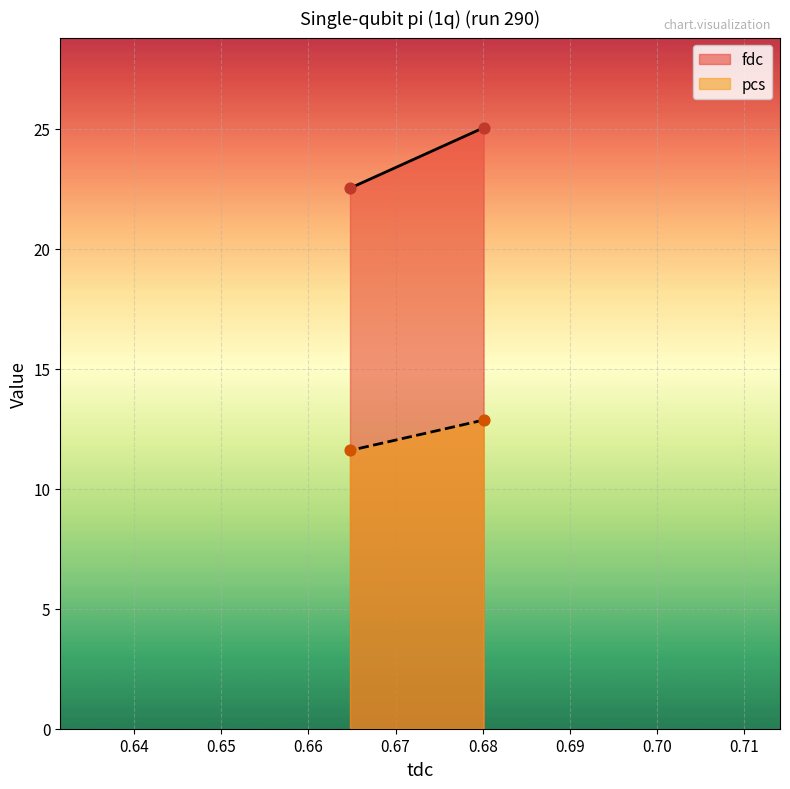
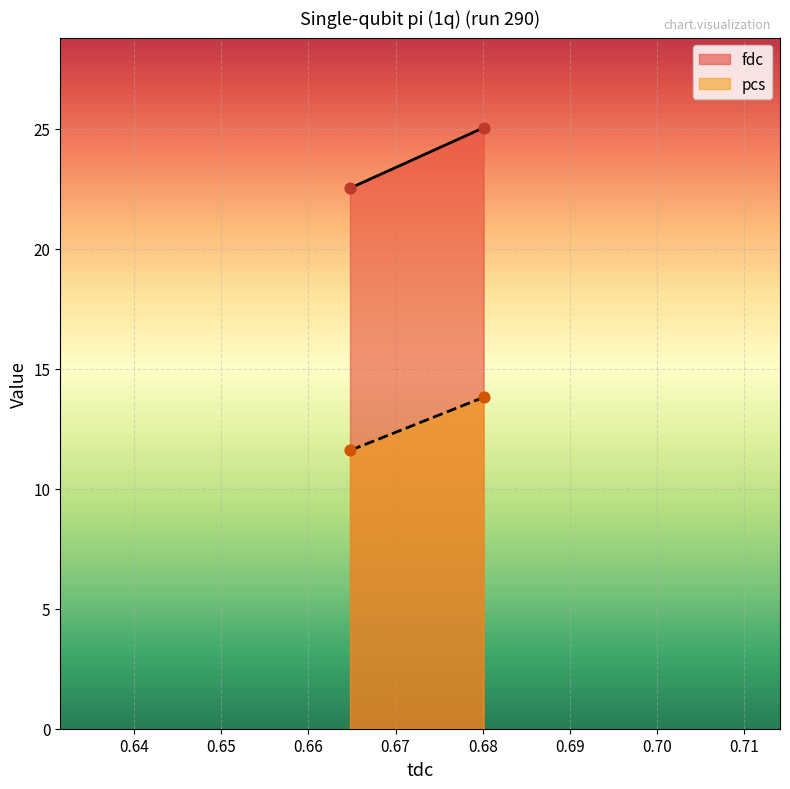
pcs, 0.68: 12.9 -> 13.8
